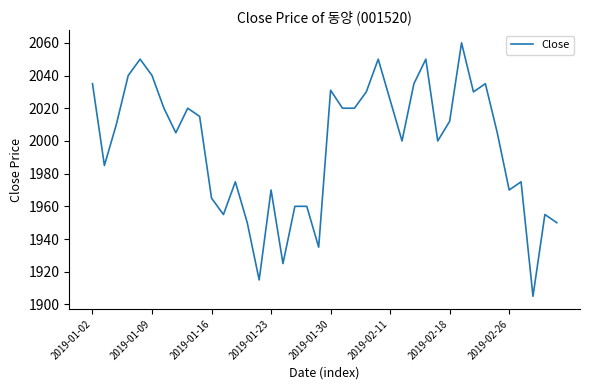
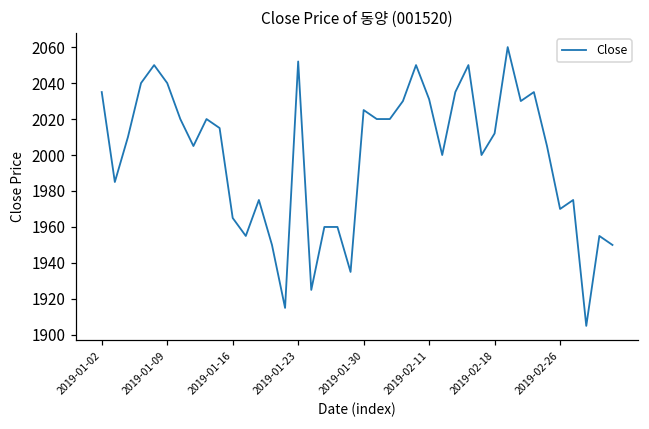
2019-01-23: 1970 -> 2052
2019-01-30: 2031 -> 2025
2019-02-11: 2025 -> 2031
